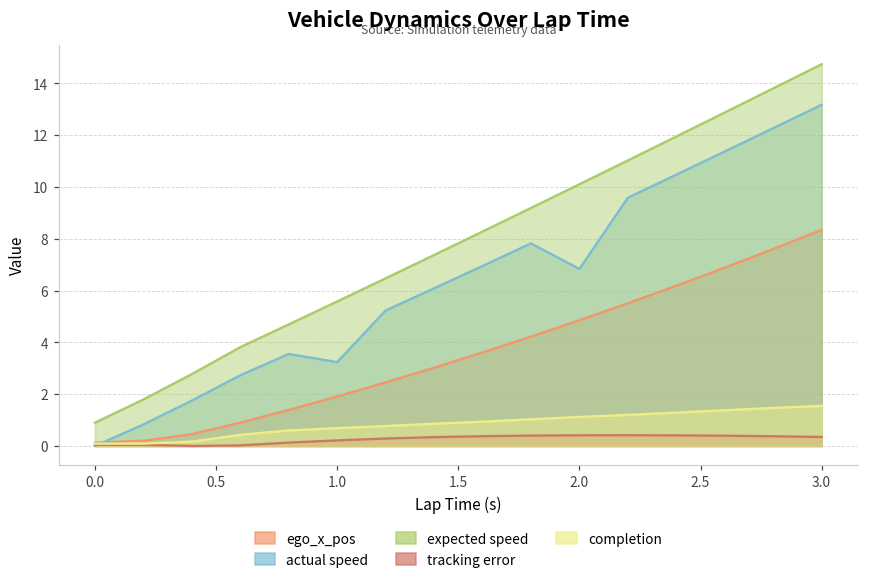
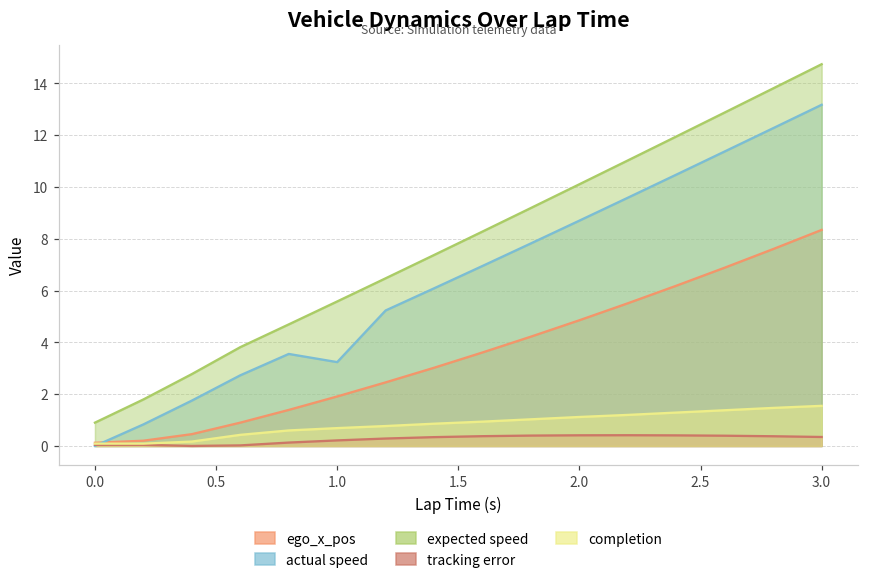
actual speed, 2.0: 6.8 -> 8.7
